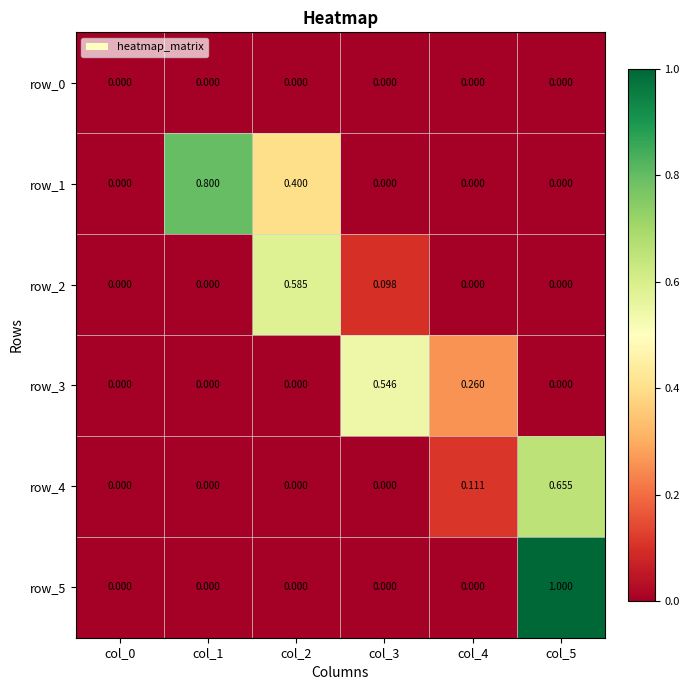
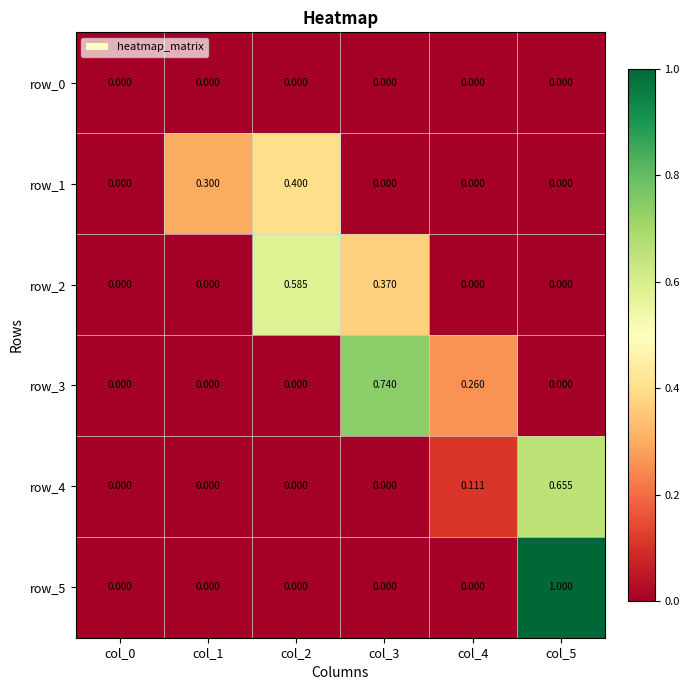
row_1, col_1: 0.800 -> 0.300
row_2, col_3: 0.098 -> 0.370
row_3, col_3: 0.546 -> 0.740
